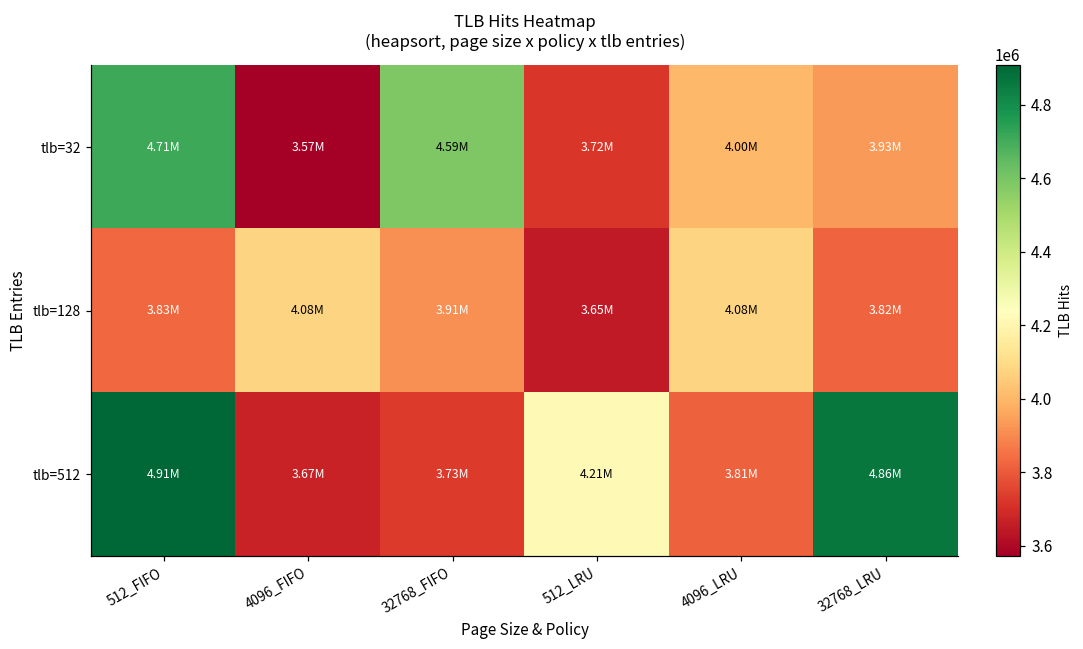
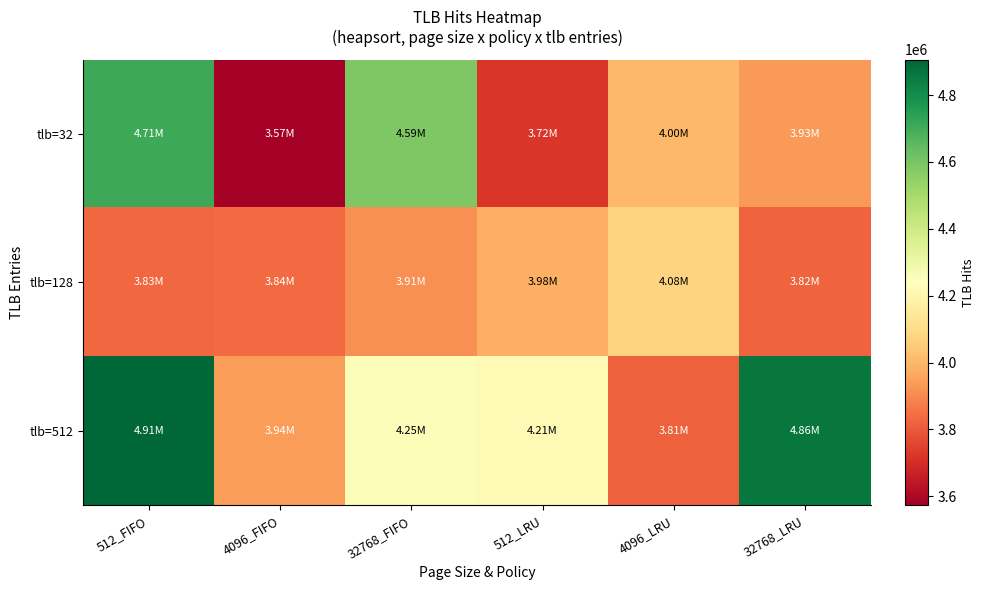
tlb=128, 4096_FIFO: 4.08M -> 3.84M
tlb=128, 512_LRU: 3.65M -> 3.98M
tlb=512, 4096_FIFO: 3.67M -> 3.94M
tlb=512, 32768_FIFO: 3.73M -> 4.25M
